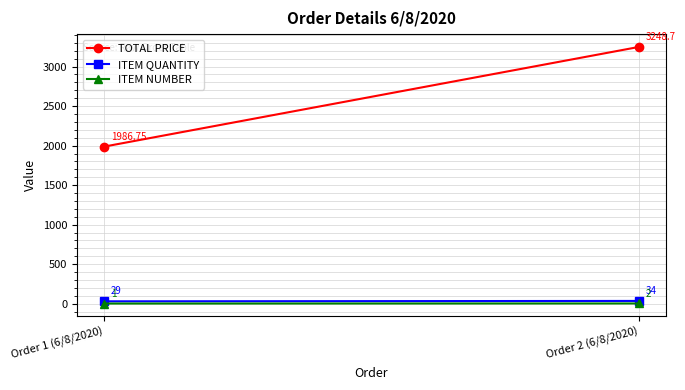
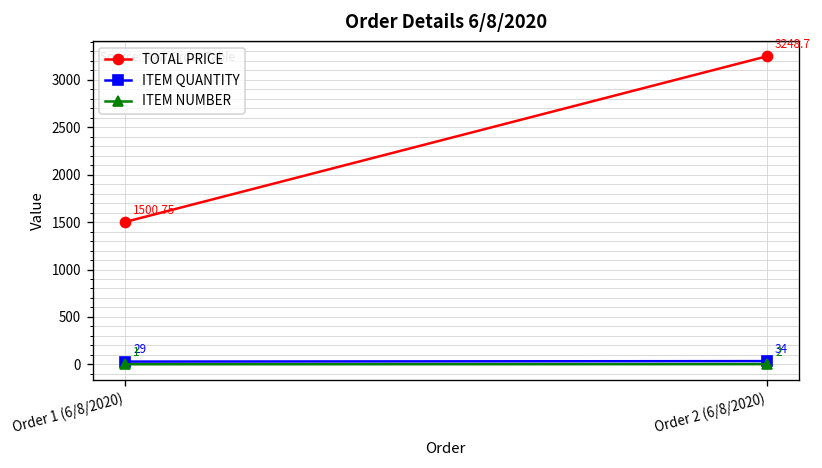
TOTAL PRICE, Order 1 (6/8/2020): 1986.75 -> 1500.75
